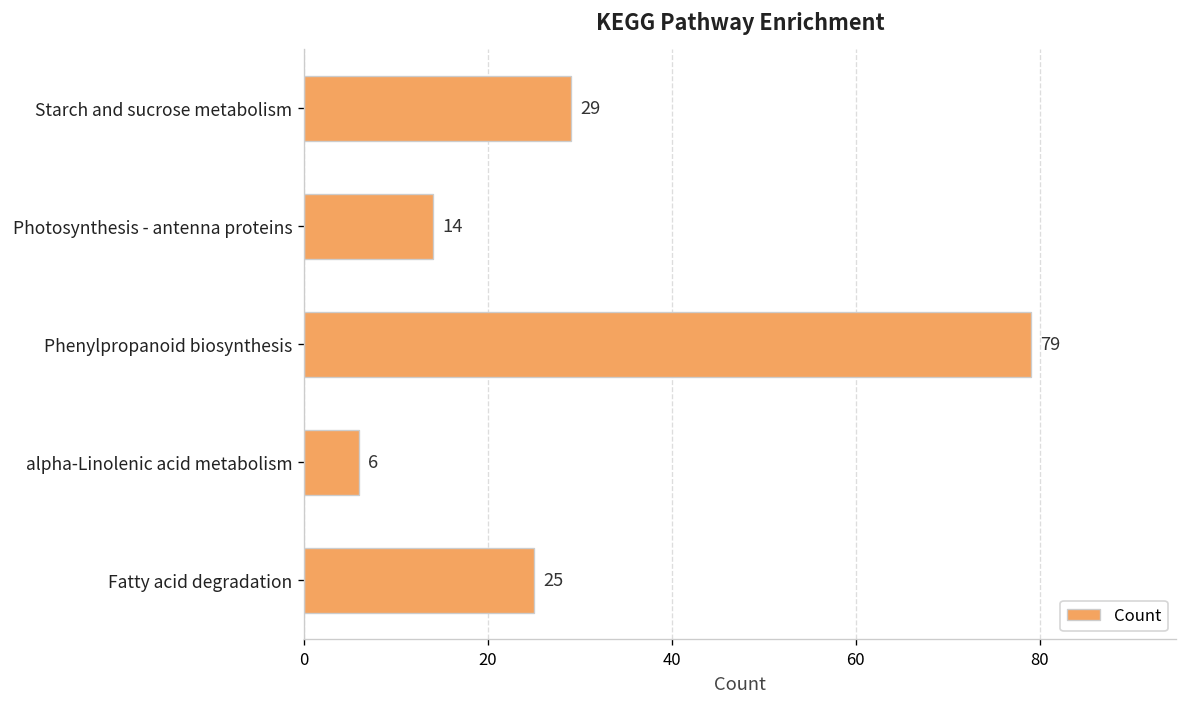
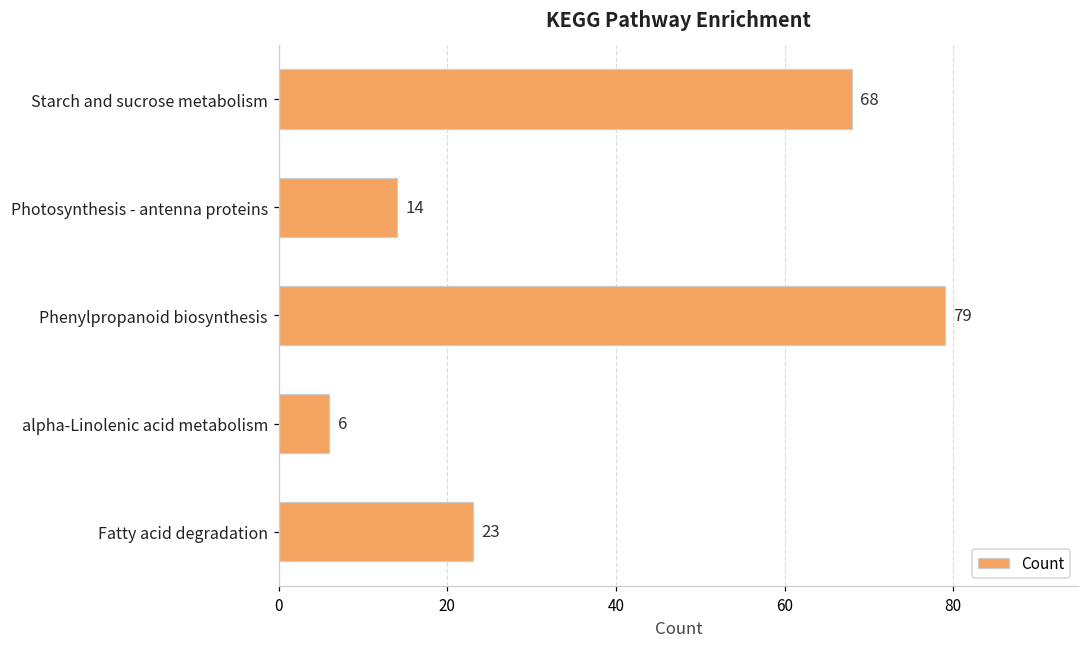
Starch and sucrose metabolism: 29 -> 68
Fatty acid degradation: 25 -> 23
